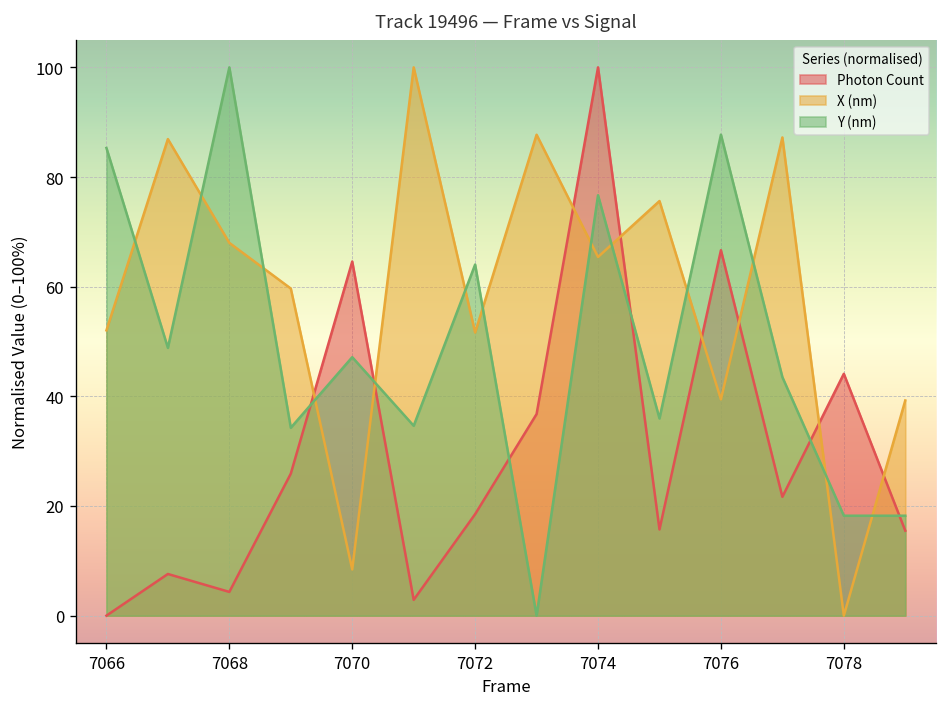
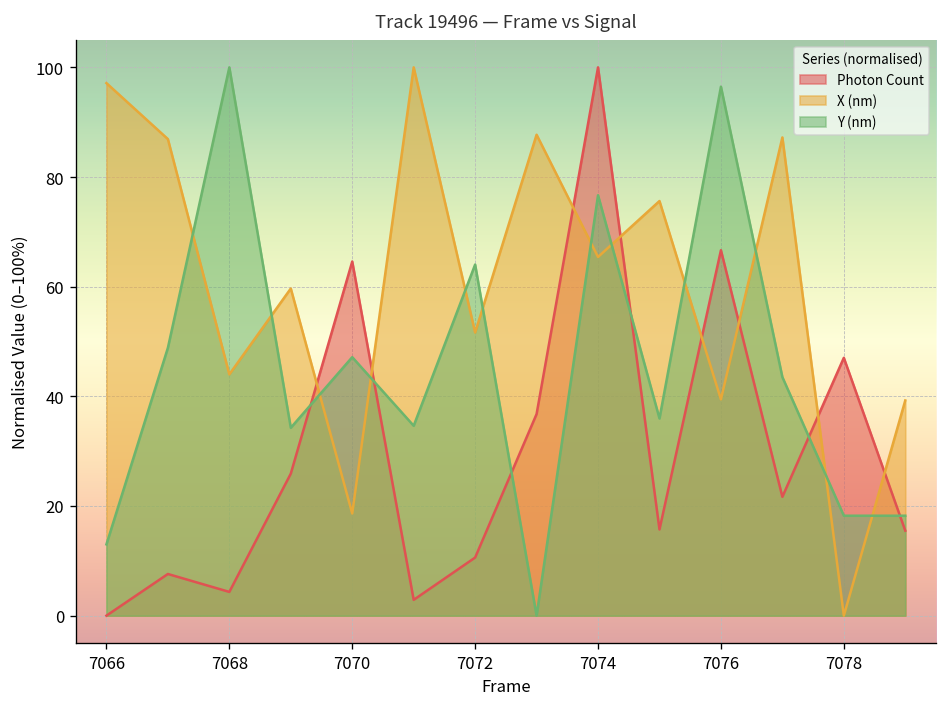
X (nm), 7066: 52 -> 97
Y (nm), 7066: 85 -> 13
X (nm), 7068: 68 -> 44
X (nm), 7070: 8 -> 19
Photon Count, 7072: 19 -> 11
Y (nm), 7076: 88 -> 96
Photon Count, 7078: 44 -> 47
